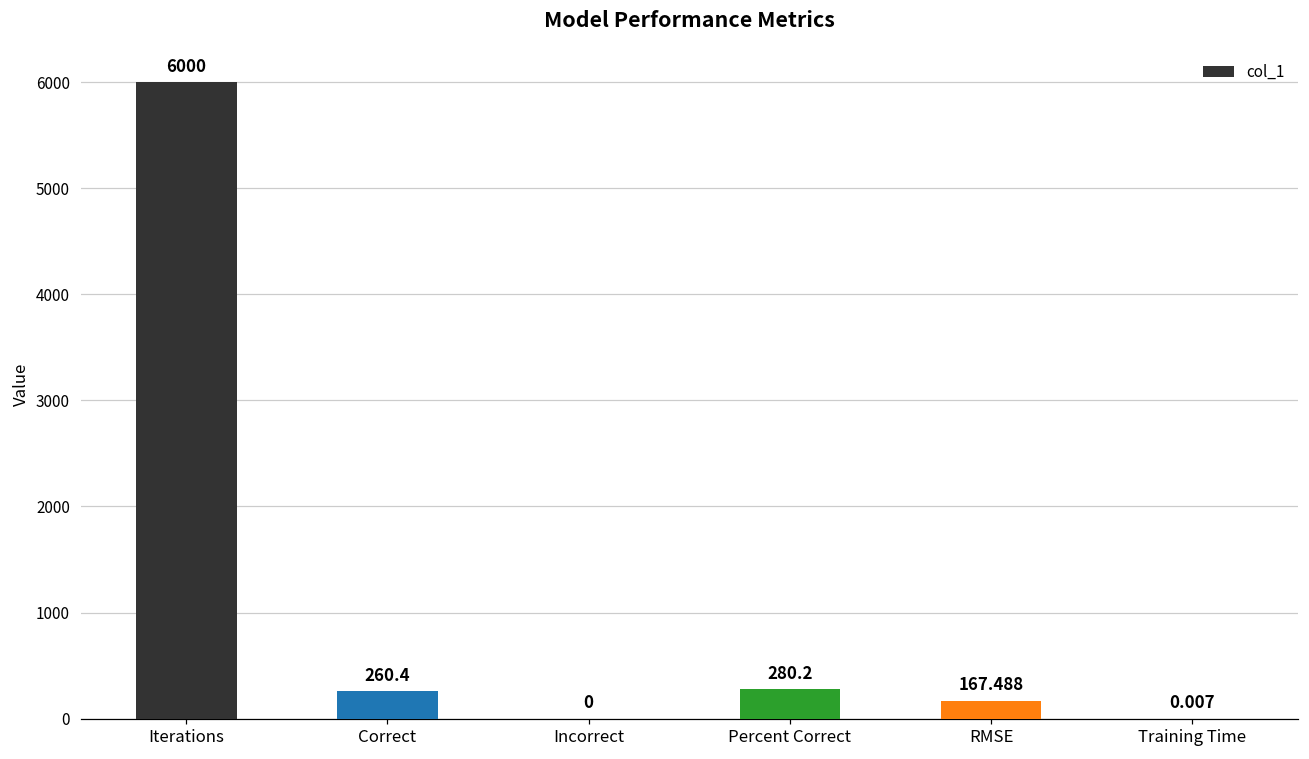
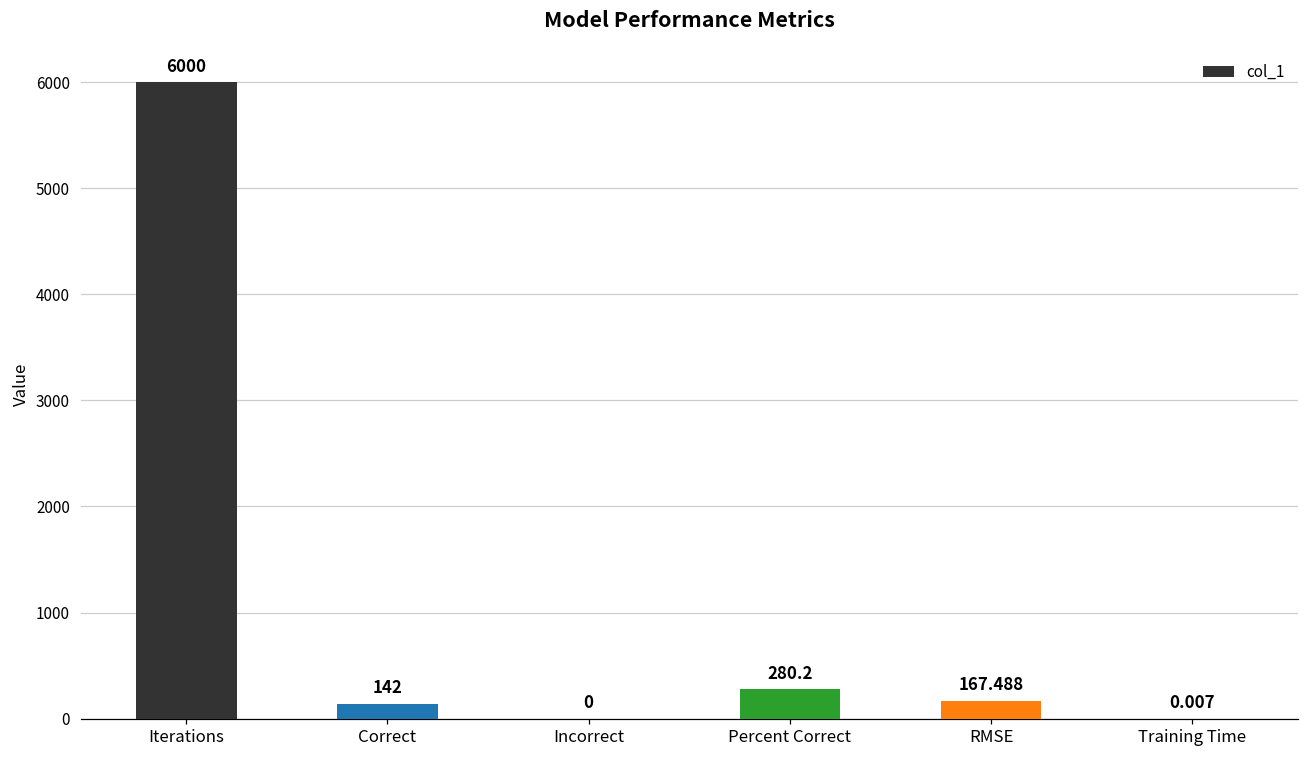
Correct: 260.4 -> 142
